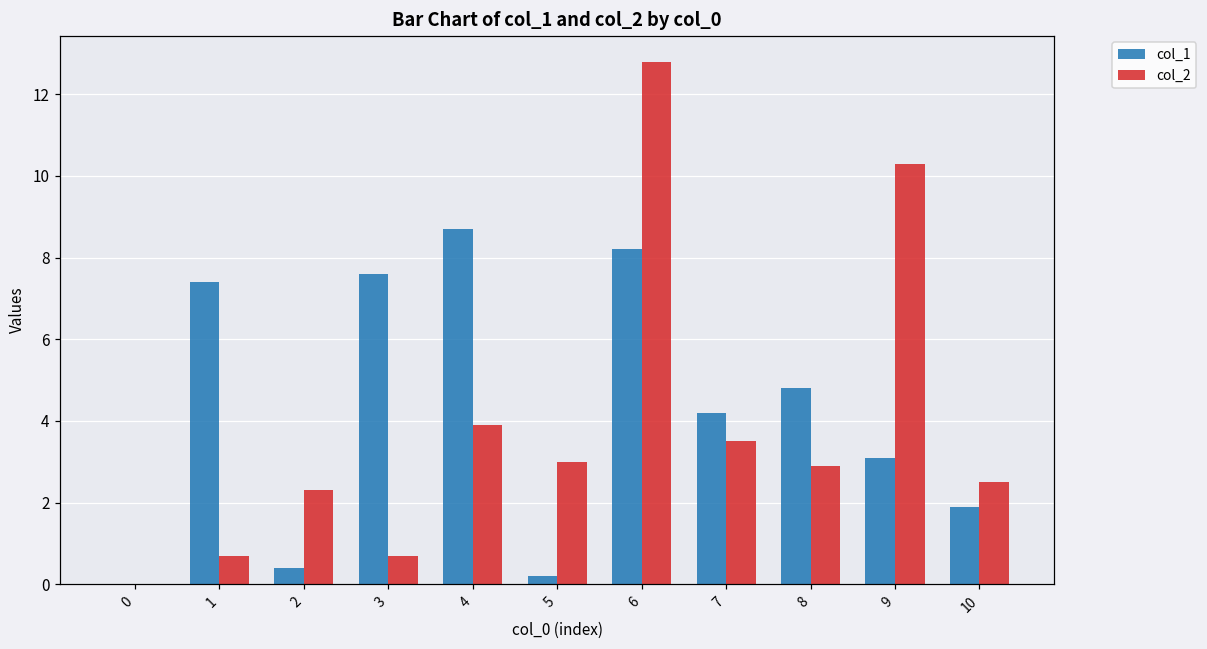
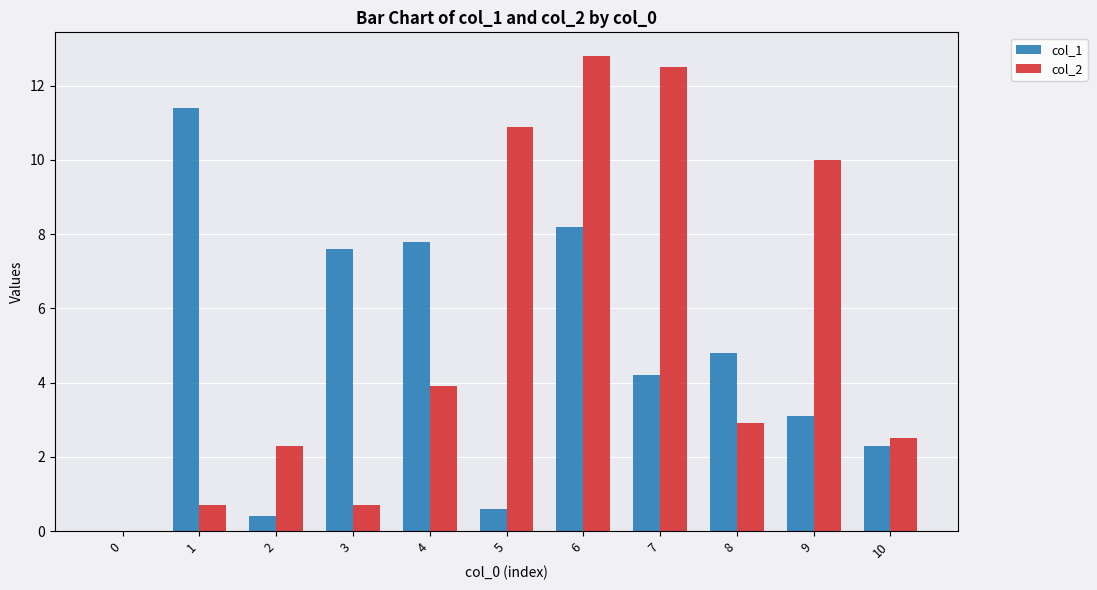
col_1, 1: 7.4 -> 11.4
col_1, 4: 8.7 -> 7.8
col_1, 5: 0.2 -> 0.6
col_2, 5: 3.0 -> 10.9
col_2, 7: 3.5 -> 12.5
col_2, 9: 10.3 -> 10.0
col_1, 10: 1.9 -> 2.3
